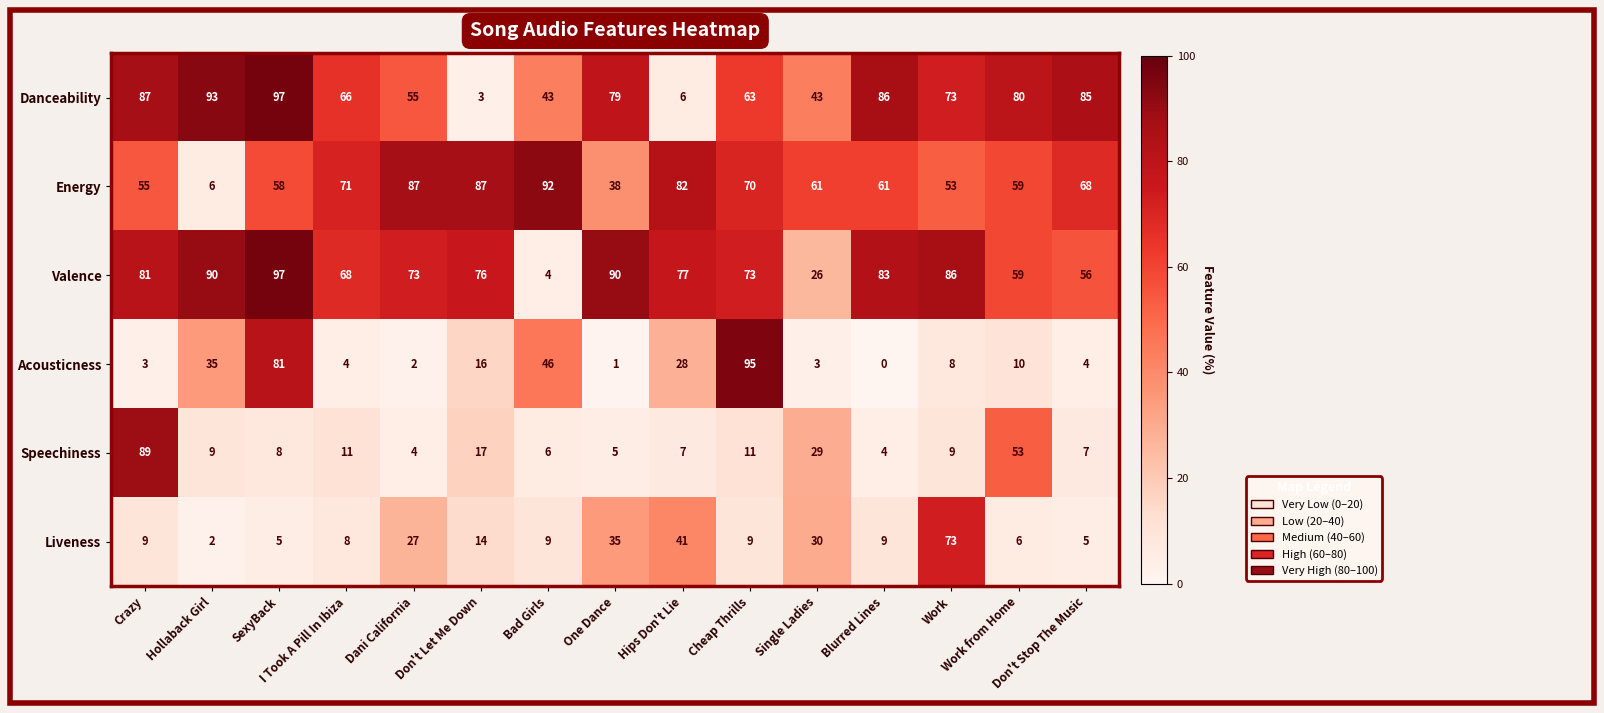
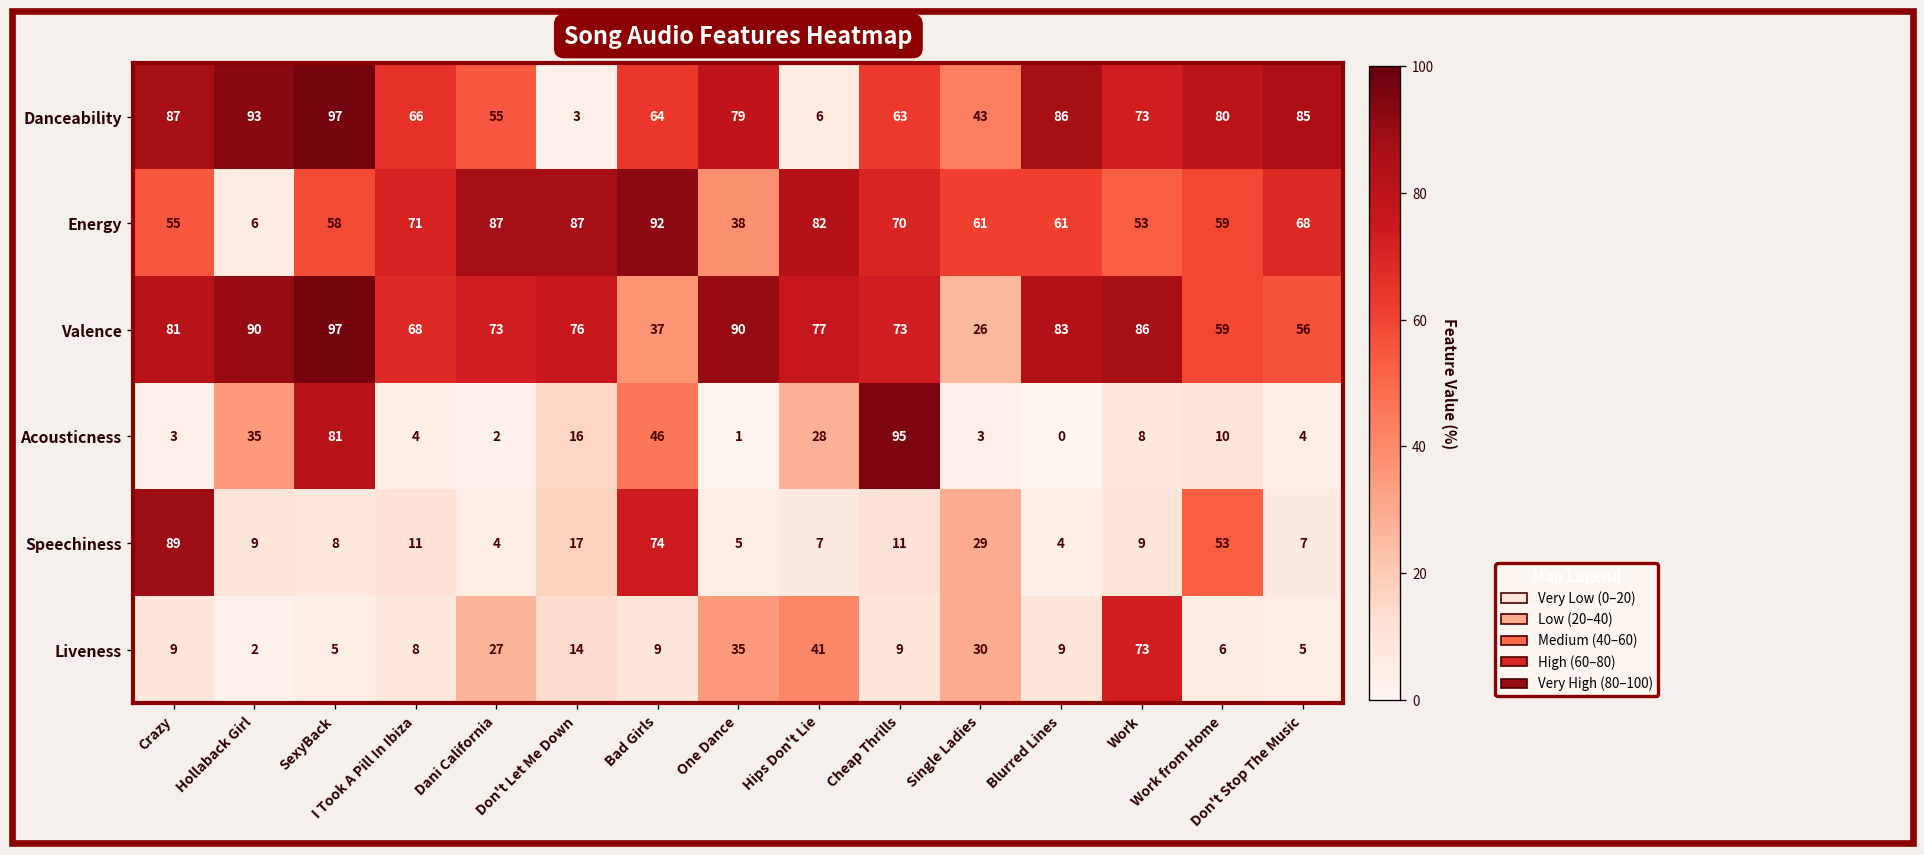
Danceability, Bad Girls: 43 -> 64
Valence, Bad Girls: 4 -> 37
Speechiness, Bad Girls: 6 -> 74
